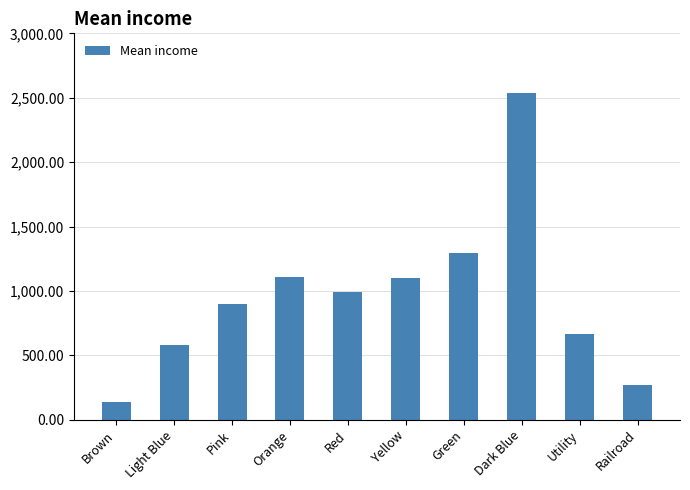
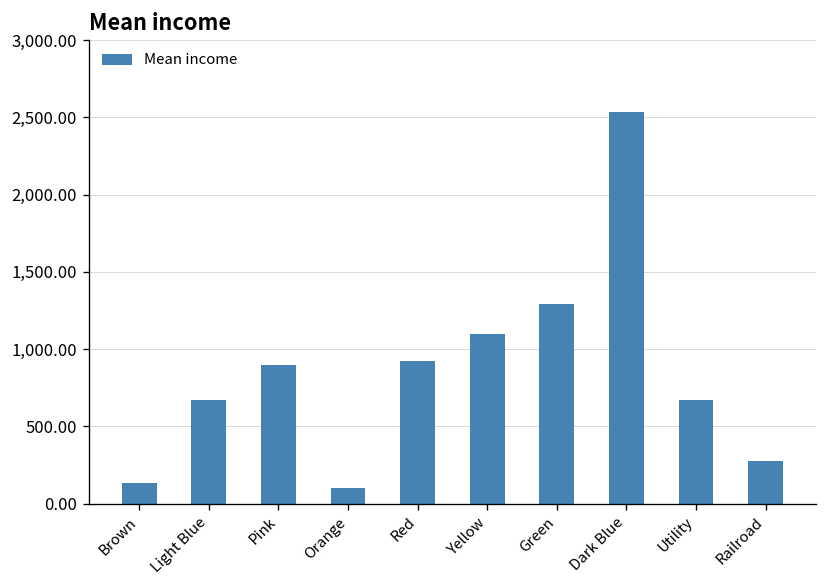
Light Blue: 580 -> 670
Orange: 1,110 -> 100
Red: 990 -> 920
